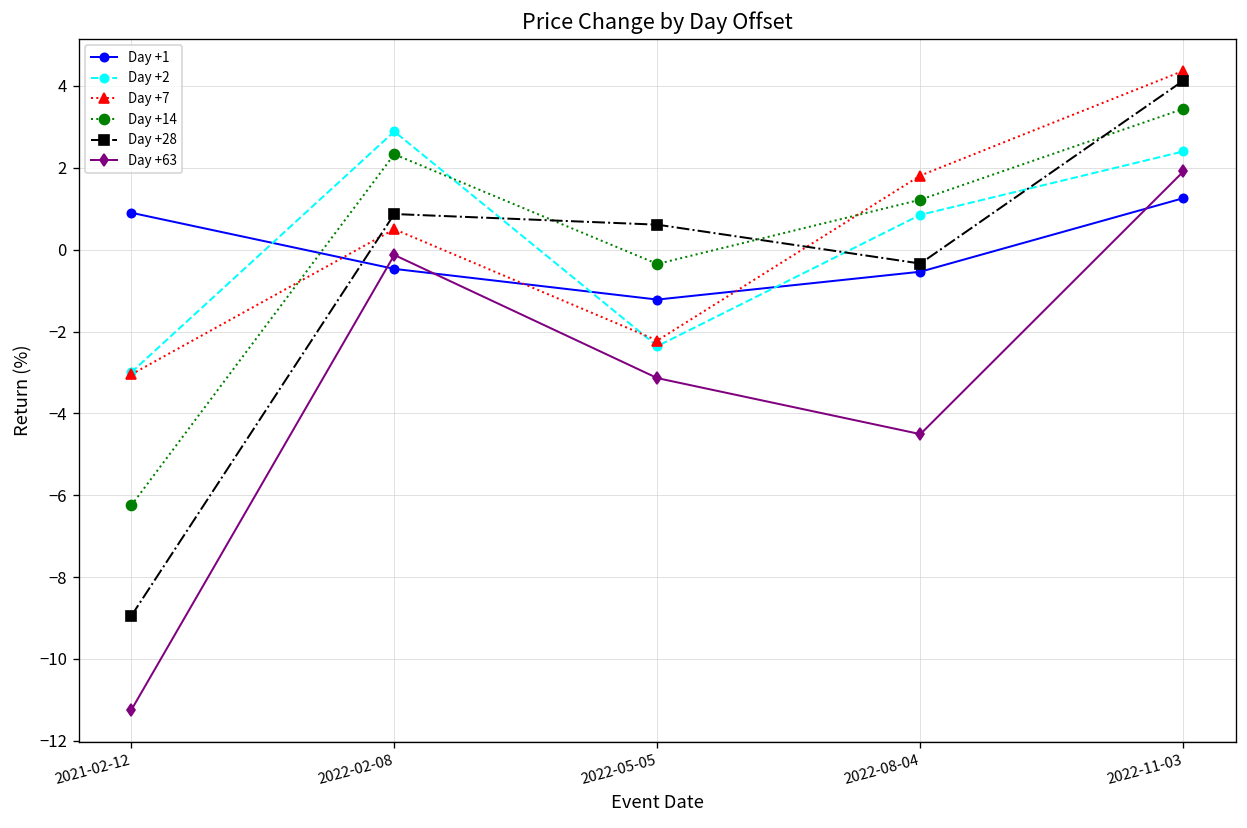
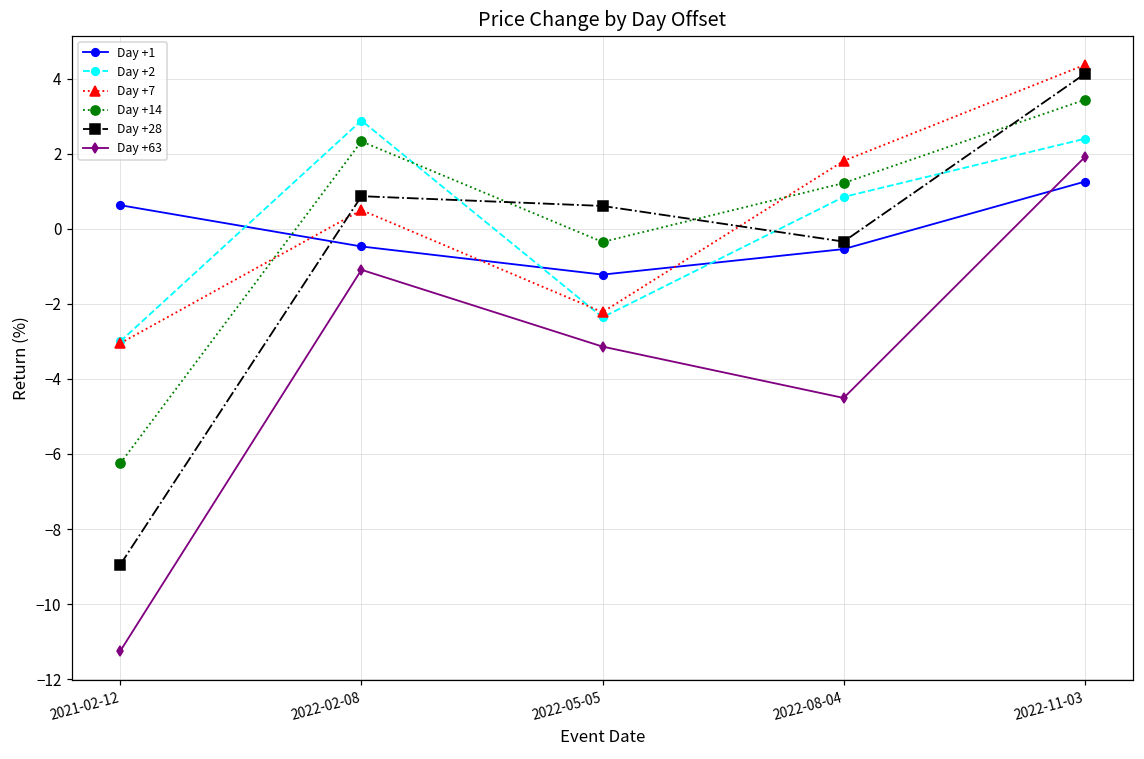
Day +1, 2021-02-12: 0.9 -> 0.6
Day +63, 2022-02-08: -0.1 -> -1.1
